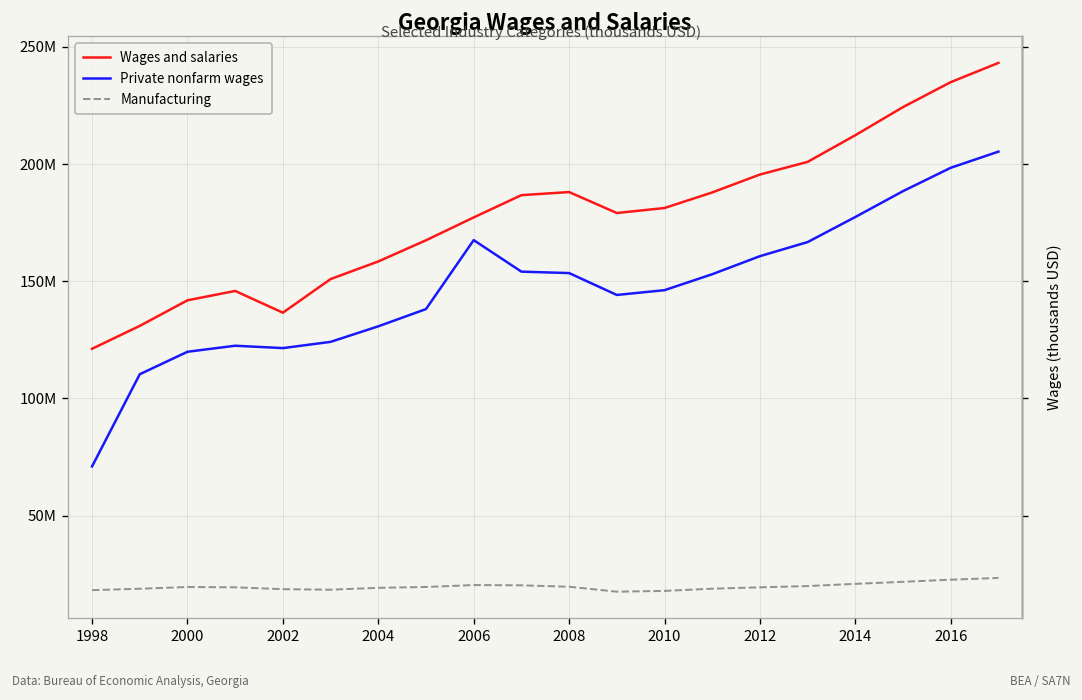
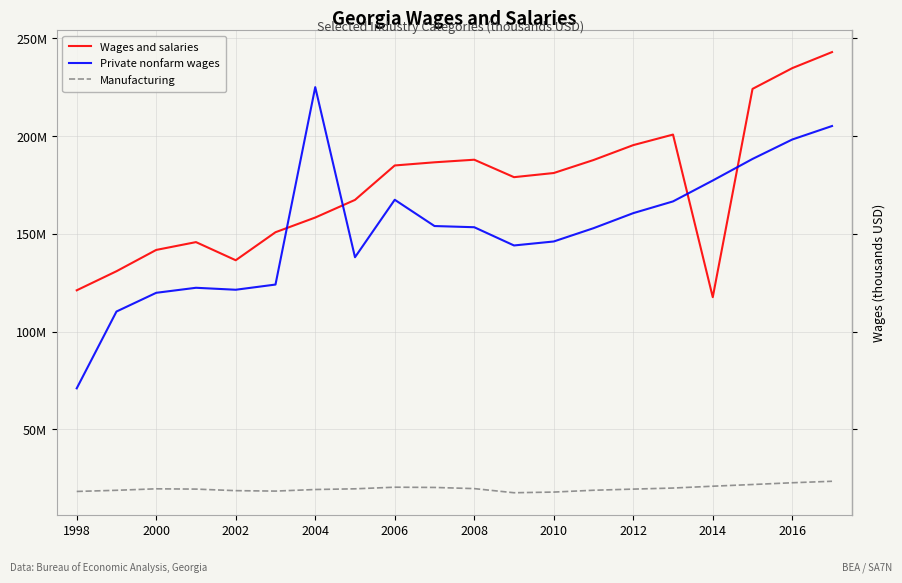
Private nonfarm wages, 2004: 131000000 -> 225000000
Wages and salaries, 2006: 177000000 -> 185000000
Wages and salaries, 2014: 212000000 -> 118000000
